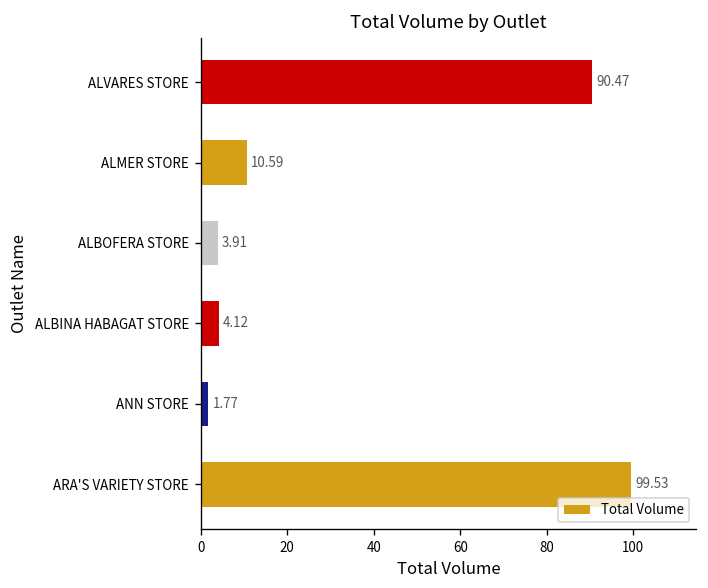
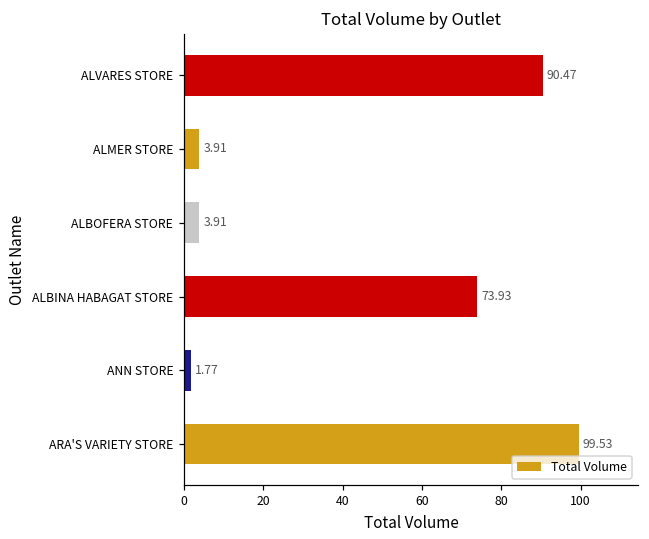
ALMER STORE: 10.59 -> 3.91
ALBINA HABAGAT STORE: 4.12 -> 73.93
